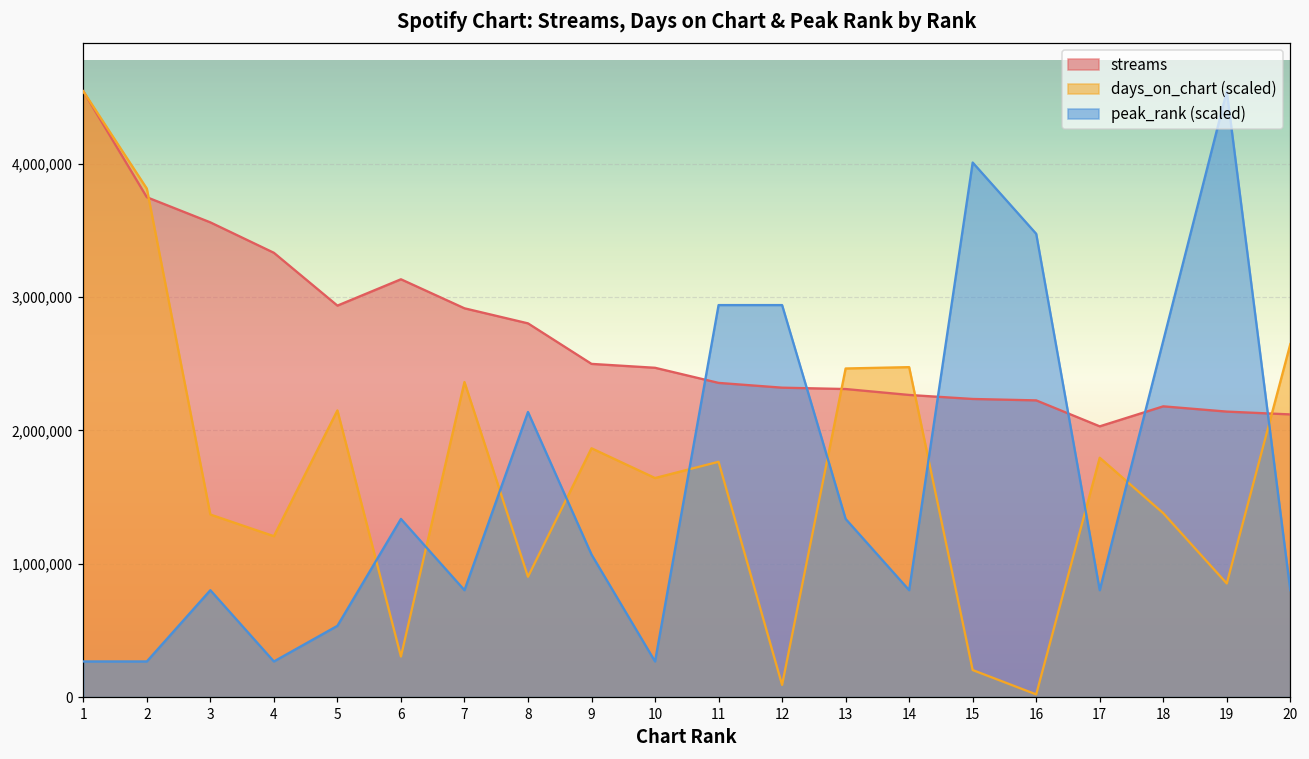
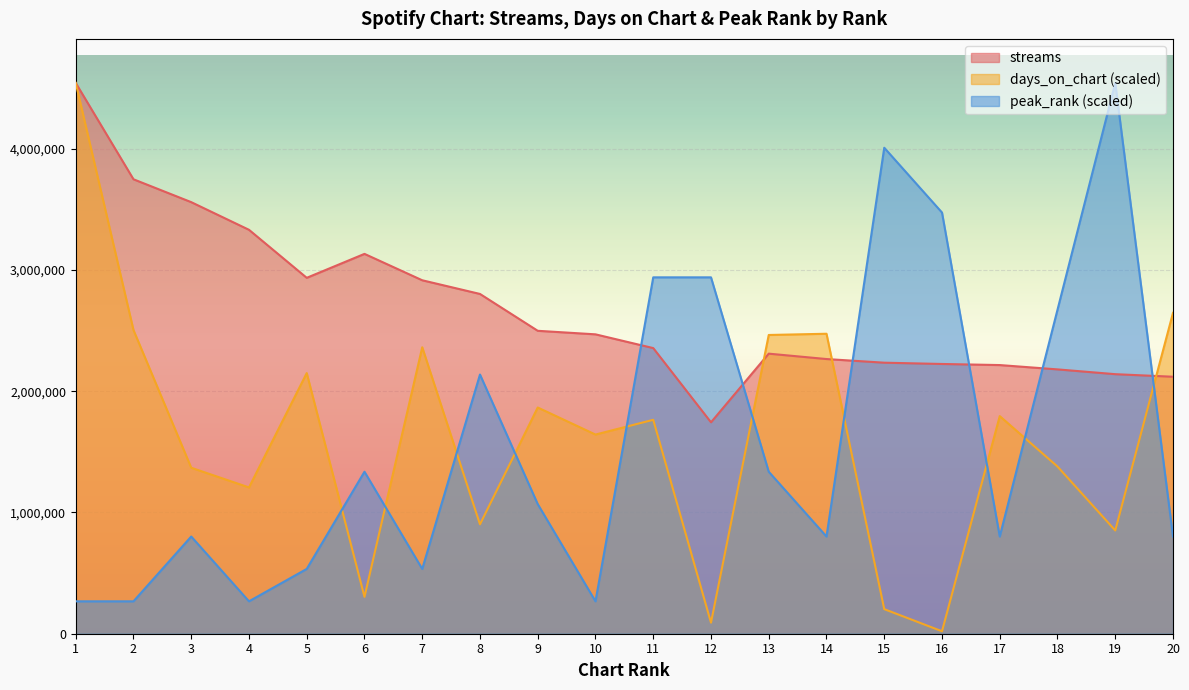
days_on_chart (scaled), 2: 3,810,000 -> 2,500,000
peak_rank (scaled), 7: 800,000 -> 530,000
streams, 12: 2,320,000 -> 1,740,000
streams, 17: 2,030,000 -> 2,220,000
